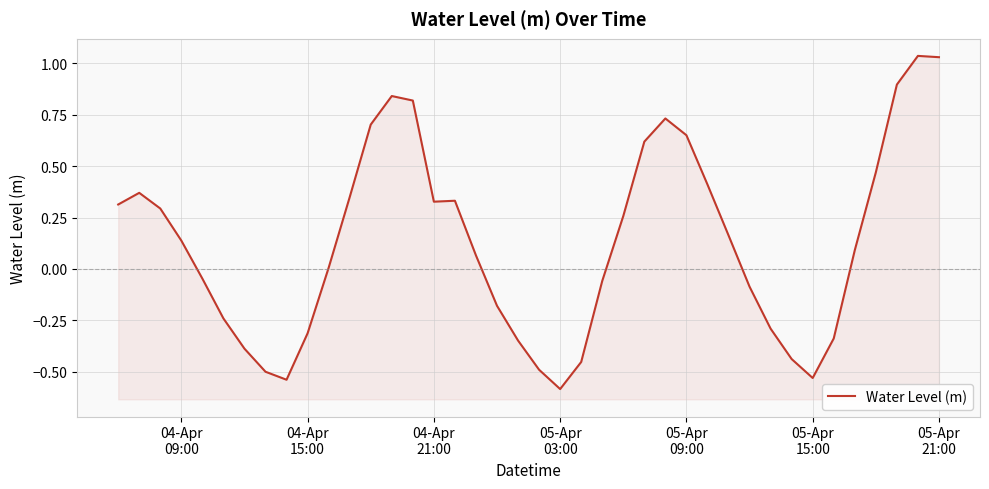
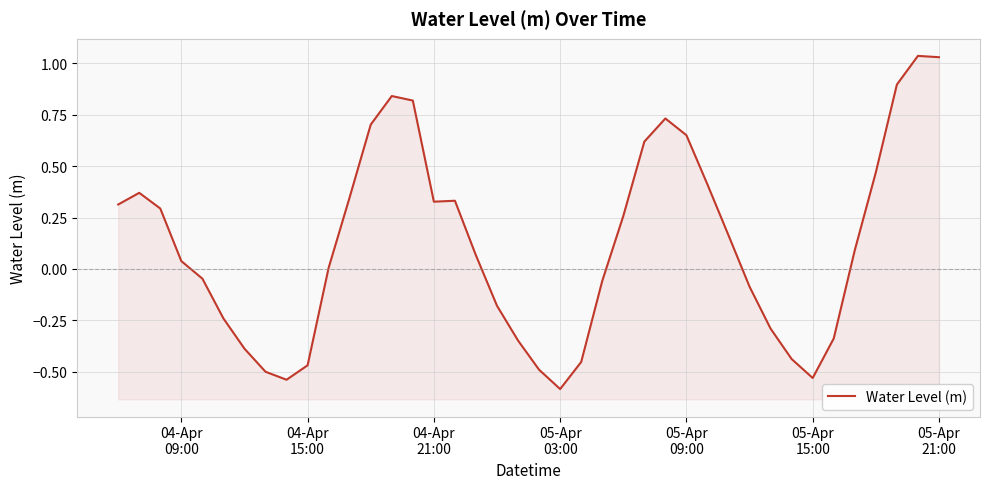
04-Apr 09:00: 0.14 -> 0.04
04-Apr 15:00: -0.31 -> -0.47
